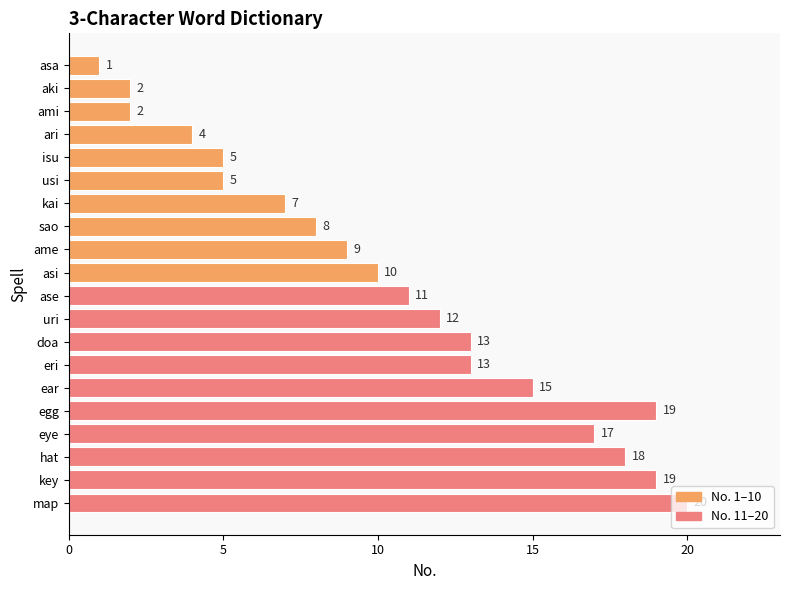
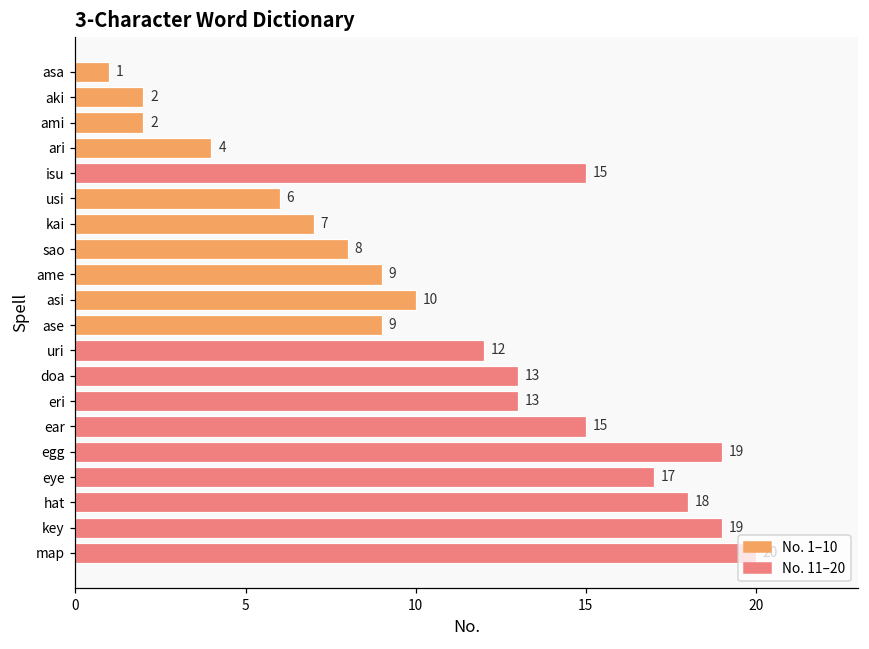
isu: 5 -> 15
usi: 5 -> 6
ase: 11 -> 9
